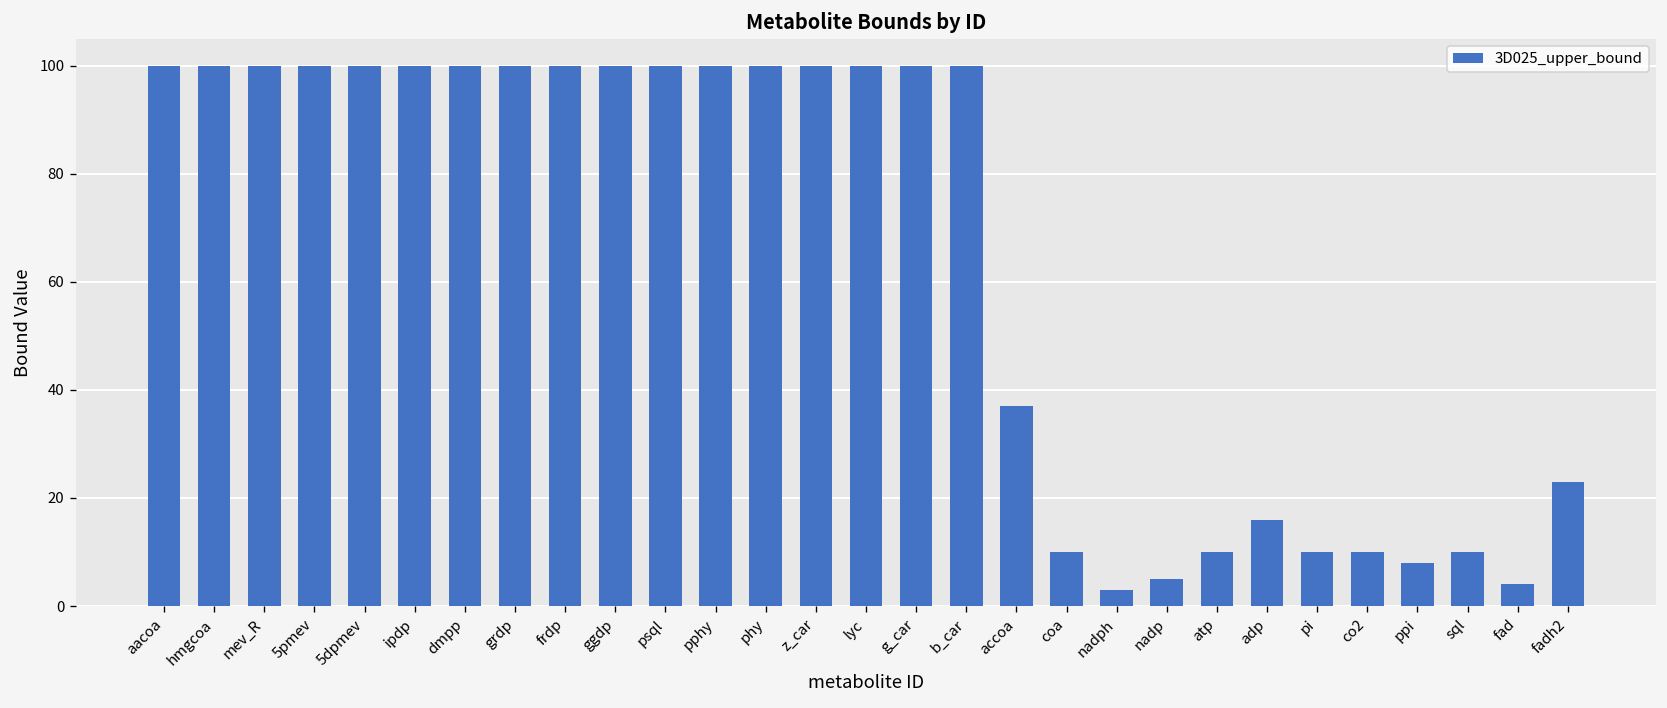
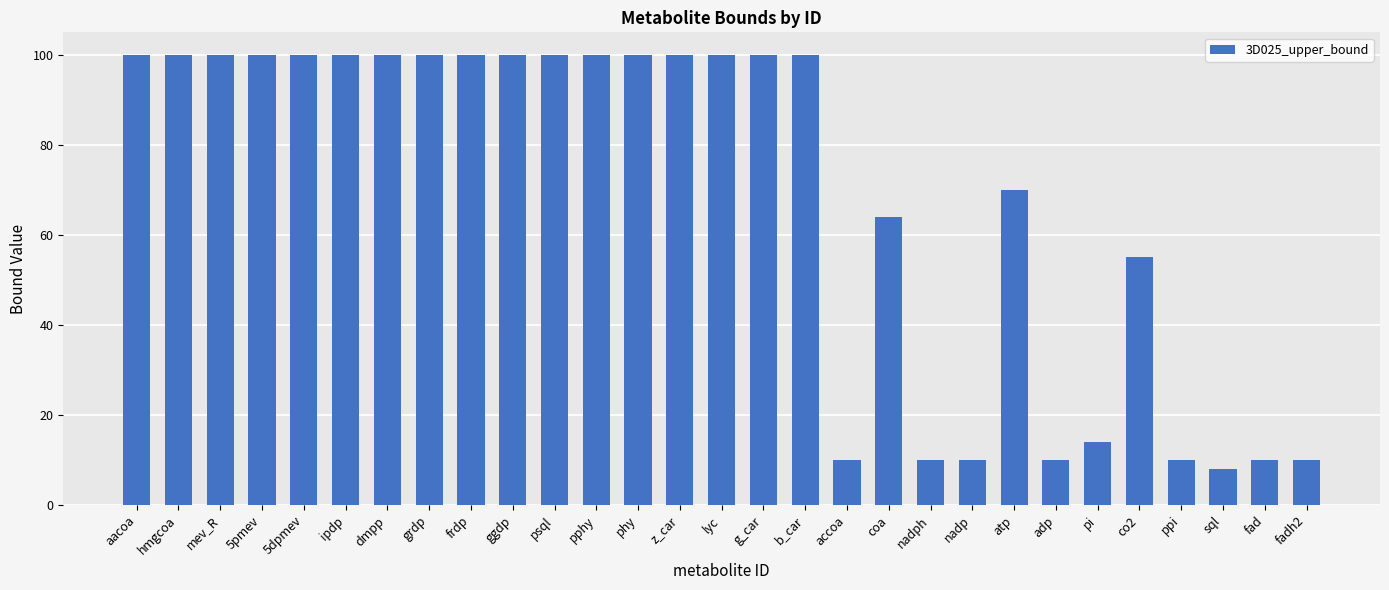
accoa: 37 -> 10
coa: 10 -> 64
nadph: 3 -> 10
nadp: 5 -> 10
atp: 10 -> 70
adp: 16 -> 10
pi: 10 -> 14
co2: 10 -> 55
ppi: 8 -> 10
sql: 10 -> 8
fad: 4 -> 10
fadh2: 23 -> 10
